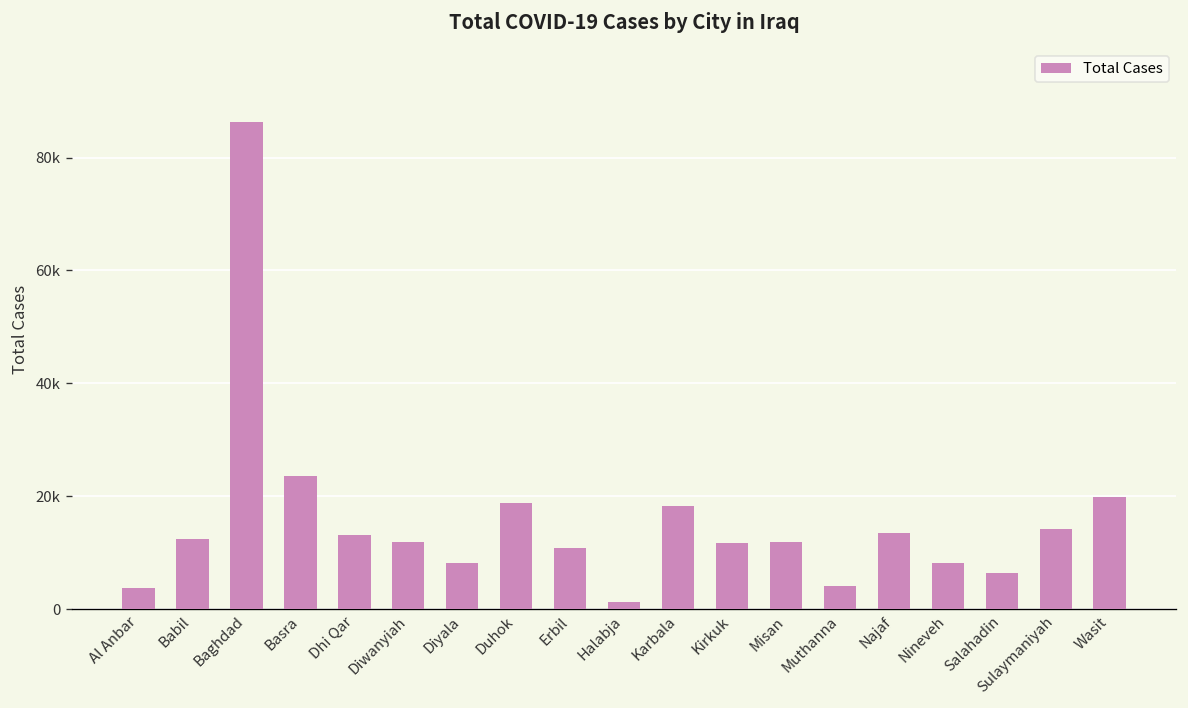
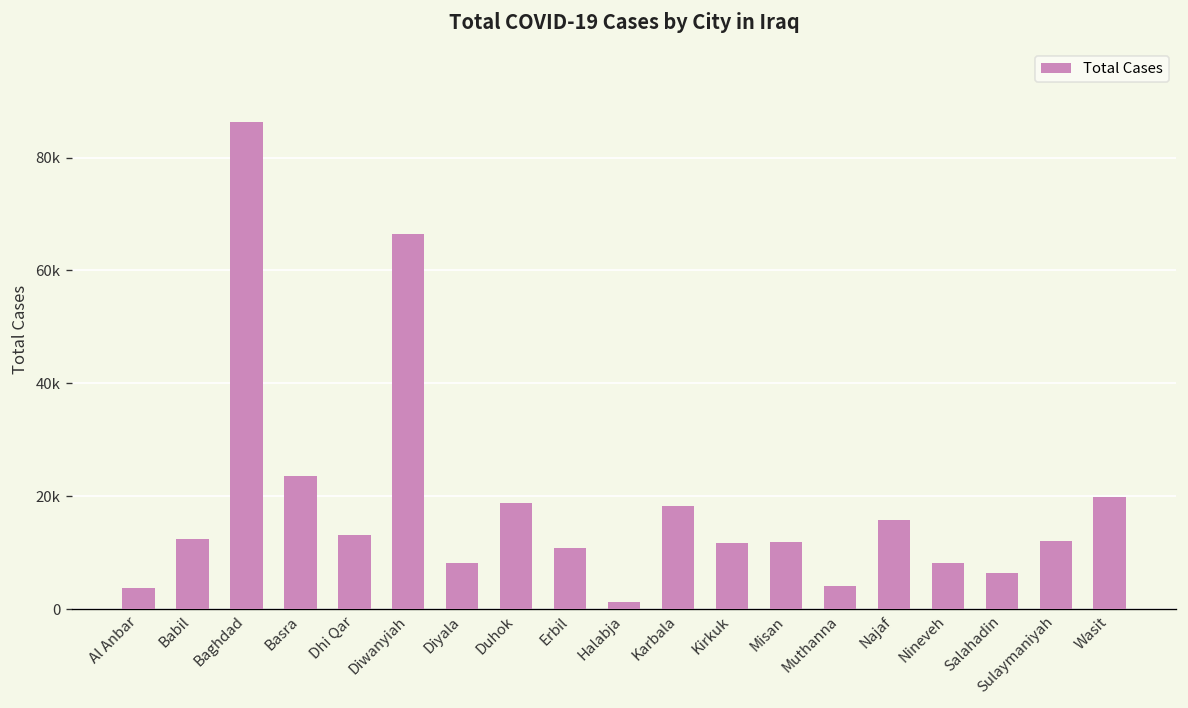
Diwanyiah: 12000 -> 66000
Najaf: 13000 -> 16000
Sulaymaniyah: 14000 -> 12000
